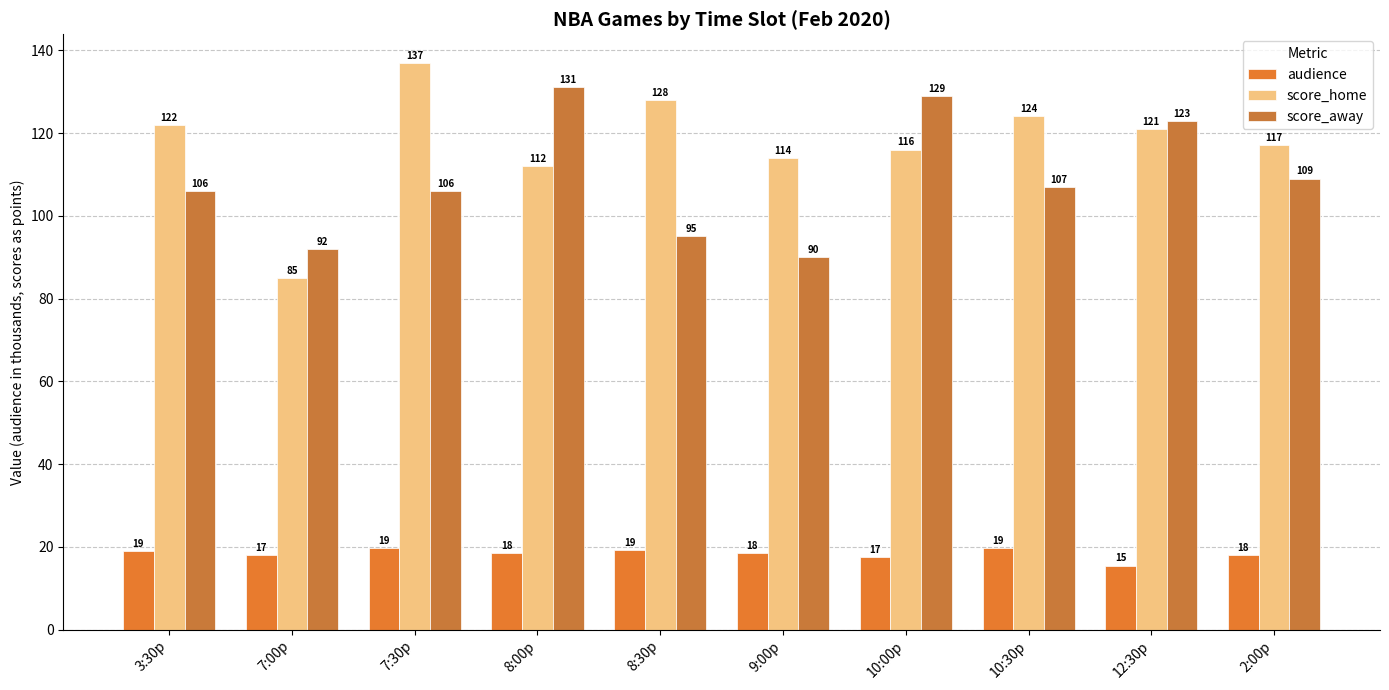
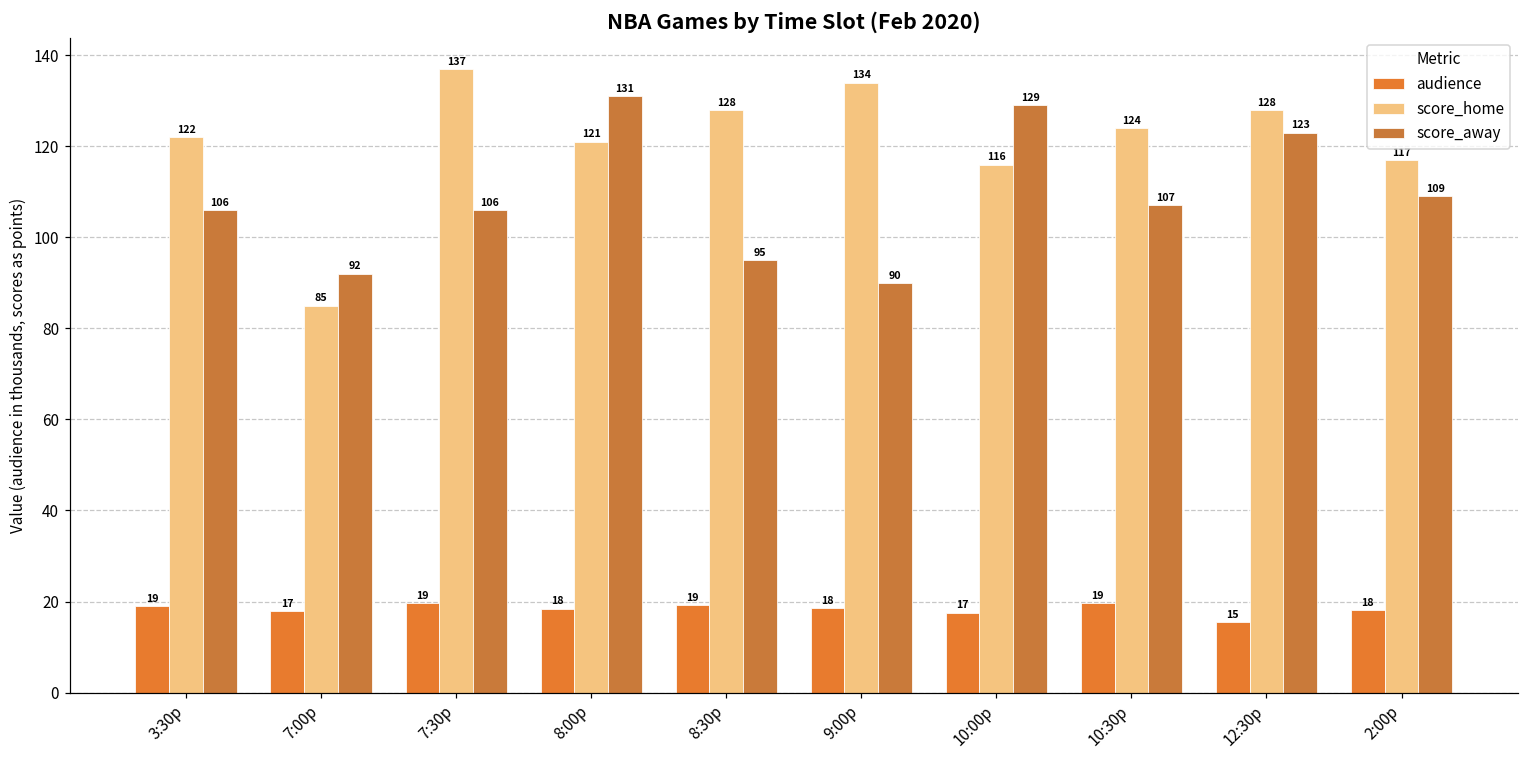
score_home, 8:00p: 112 -> 121
score_home, 9:00p: 114 -> 134
score_home, 12:30p: 121 -> 128
